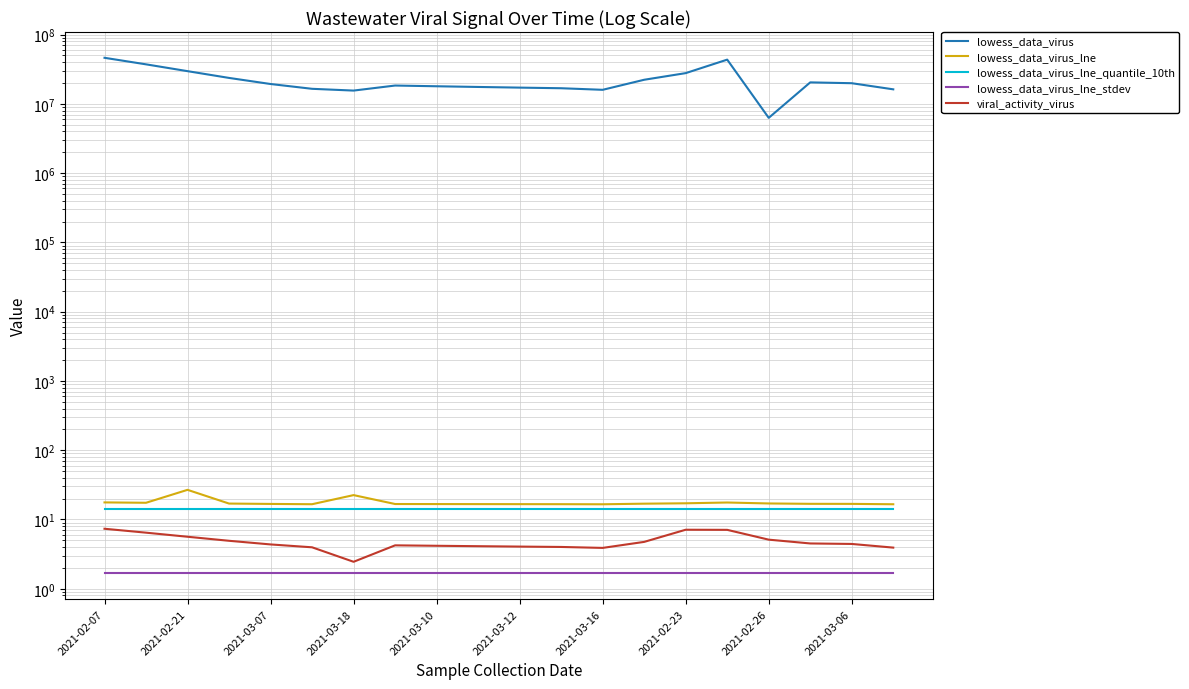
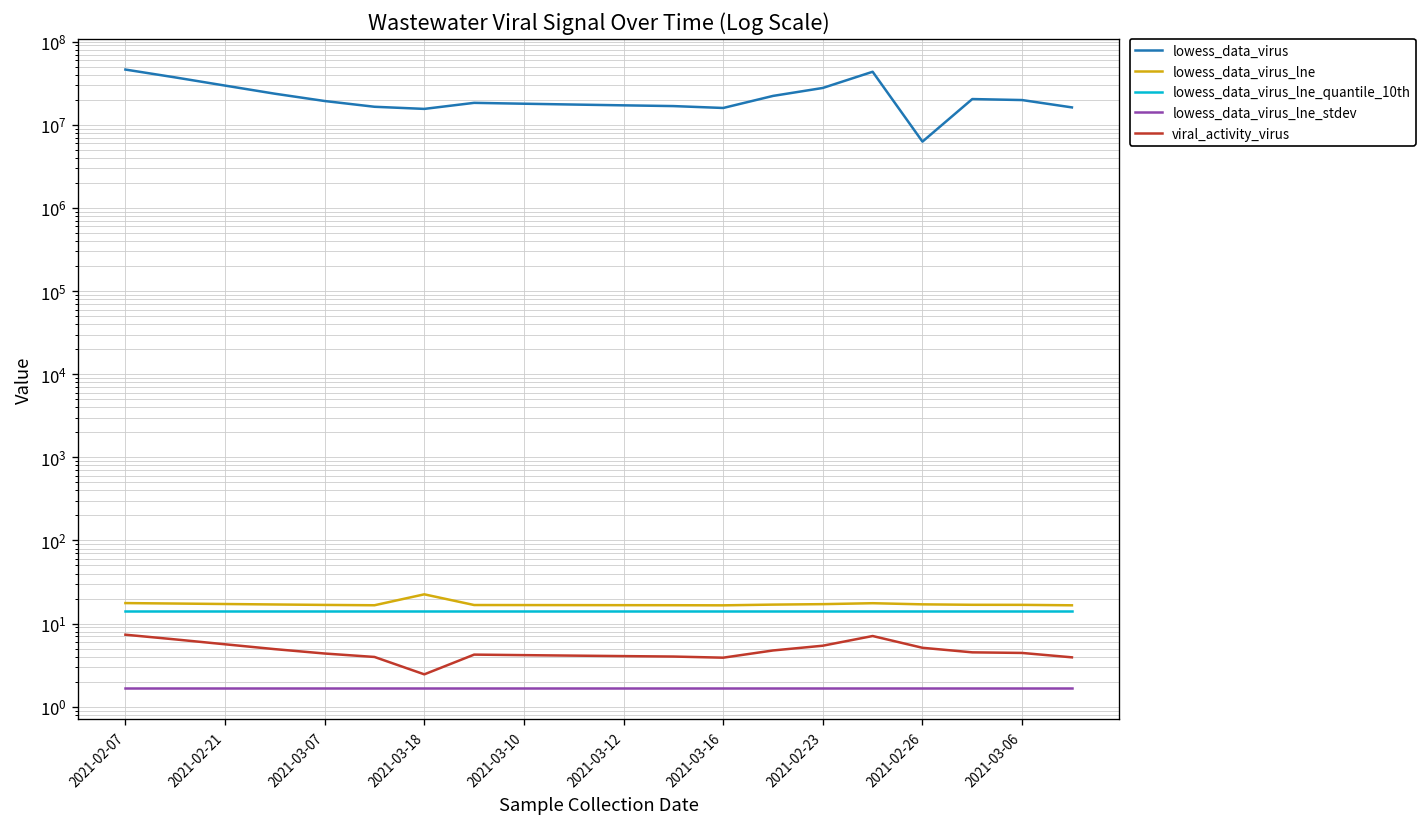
lowess_data_virus_lne, 2021-02-21: 27 -> 17
viral_activity_virus, 2021-02-23: 7 -> 5
